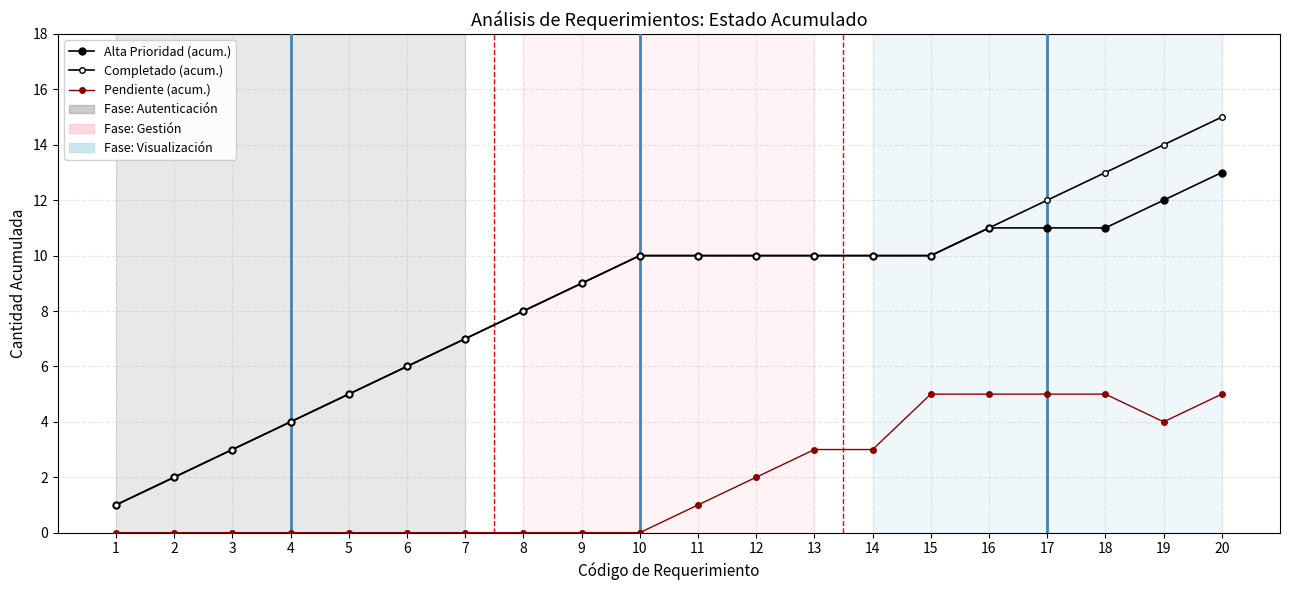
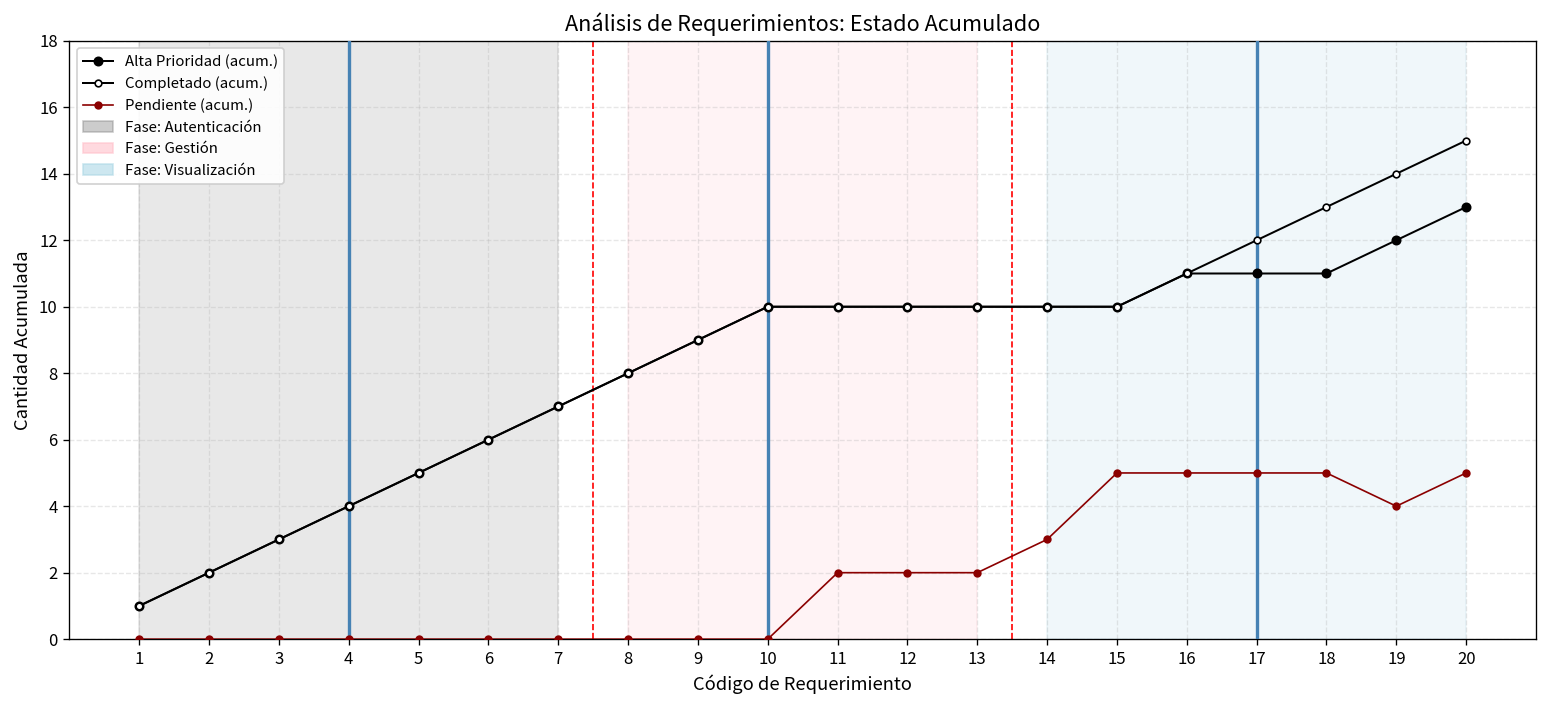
Pendiente (acum.), 11: 1 -> 2
Pendiente (acum.), 13: 3 -> 2
